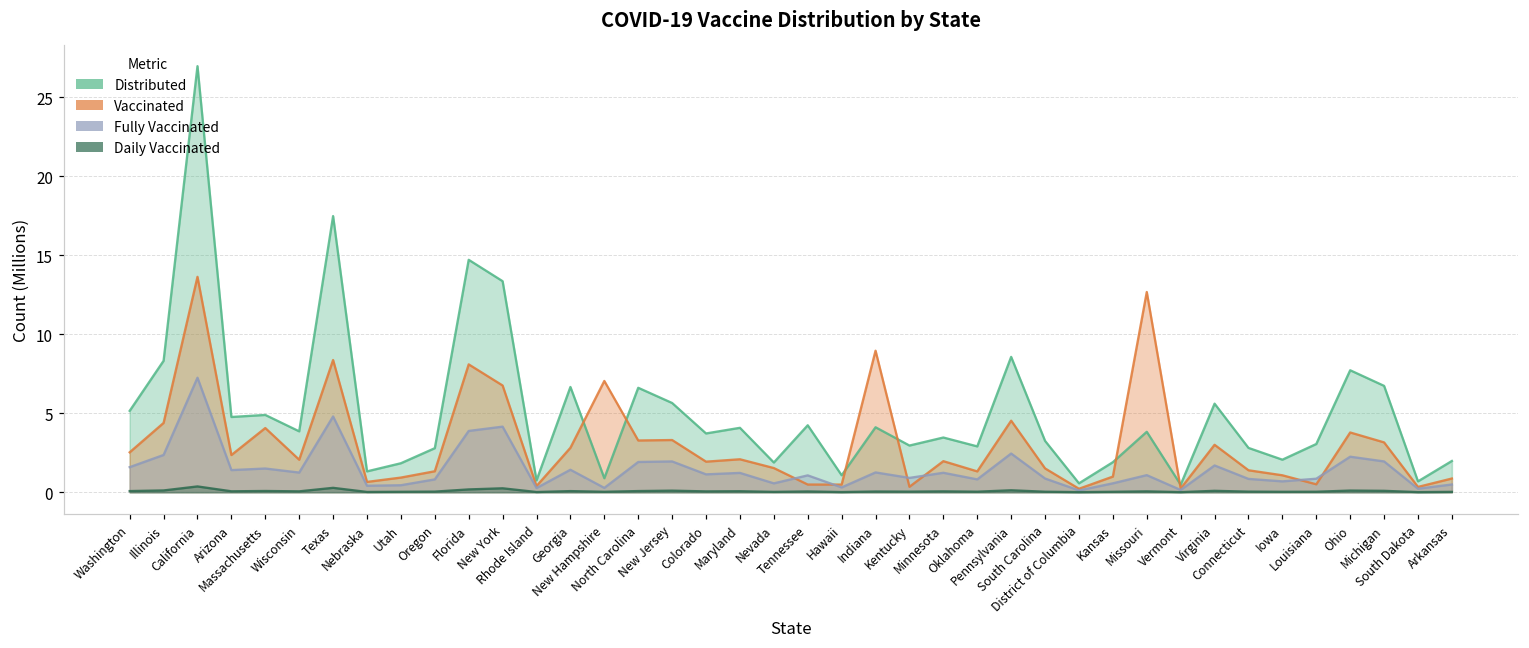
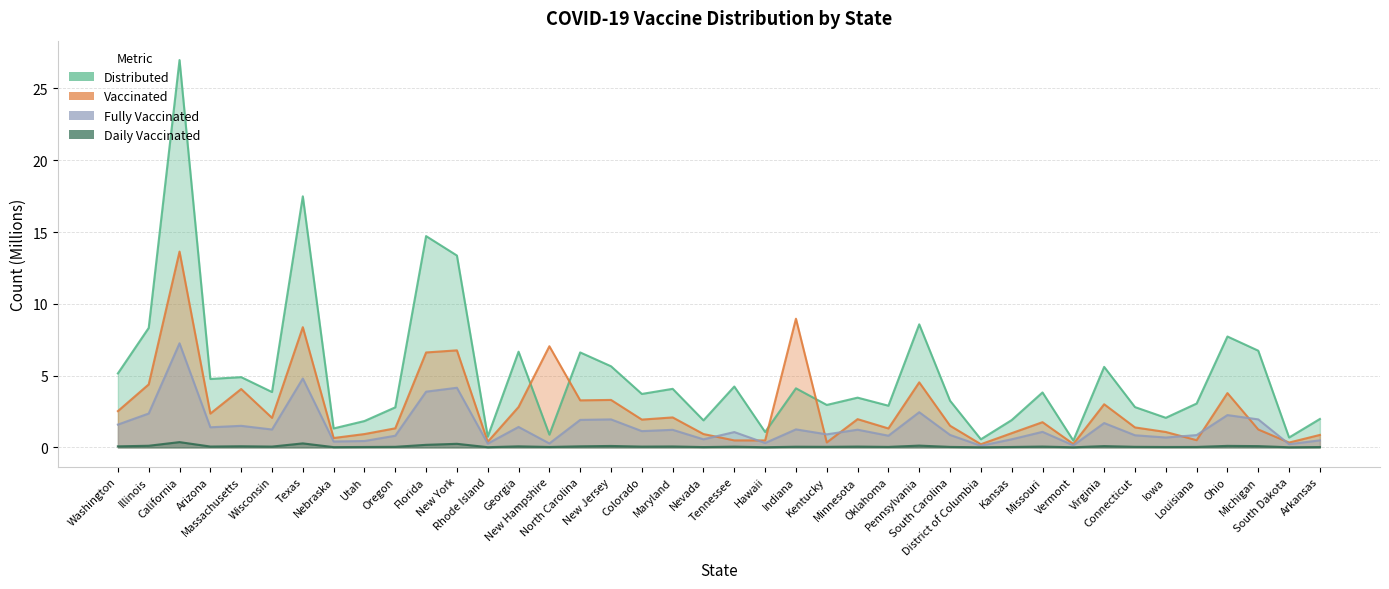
Vaccinated, Florida: 8.1 -> 6.6
Vaccinated, Nevada: 1.5 -> 0.9
Vaccinated, Missouri: 12.7 -> 1.8
Vaccinated, Michigan: 3.2 -> 1.2
